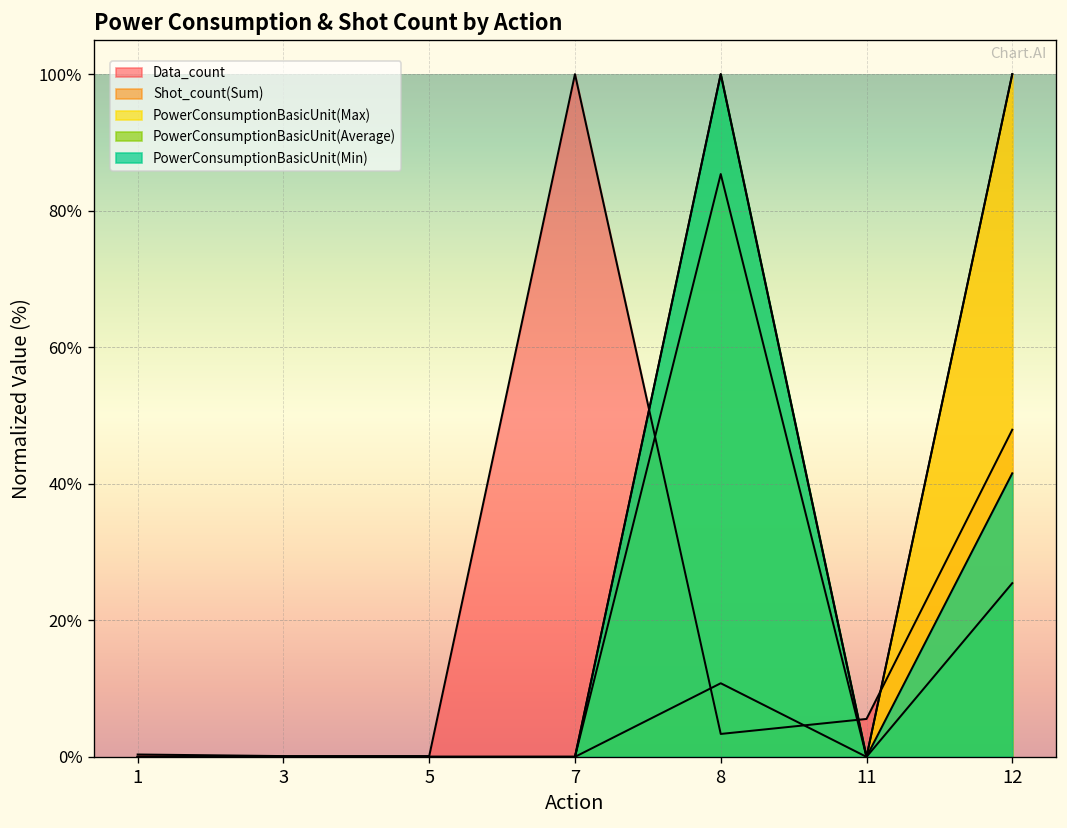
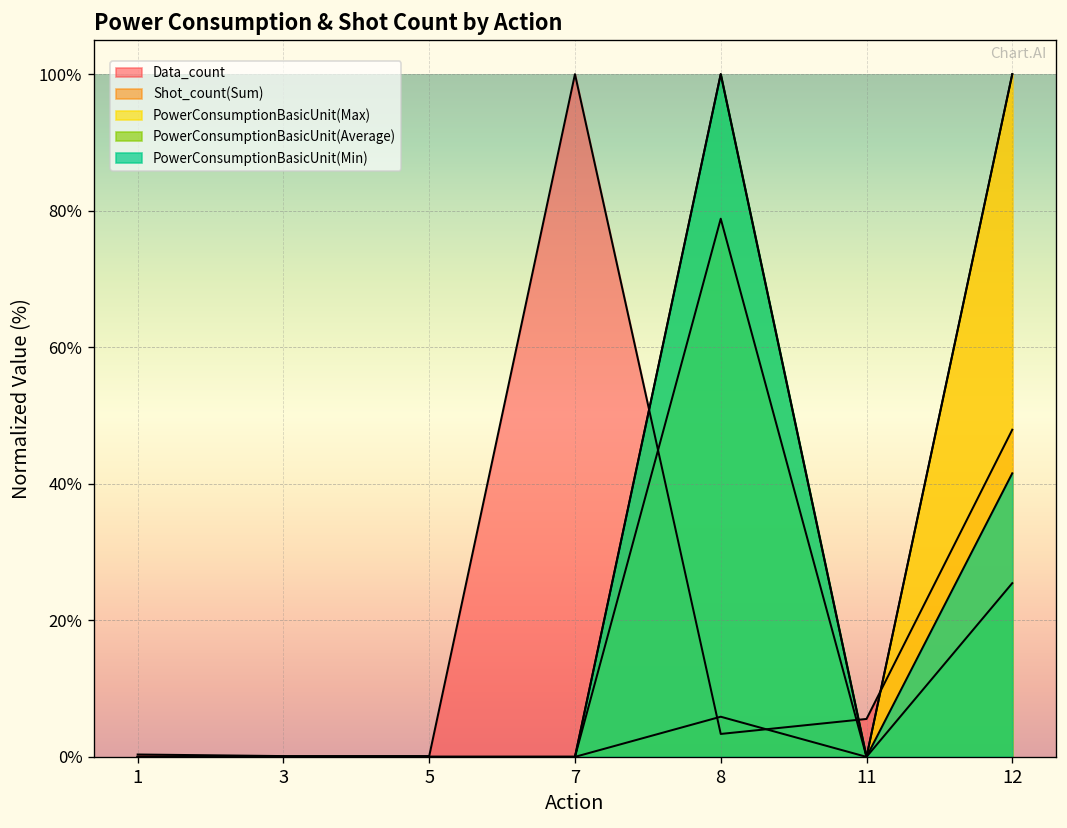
Shot_count(Sum), 8: 11% -> 6%
PowerConsumptionBasicUnit(Max), 8: 85% -> 79%
